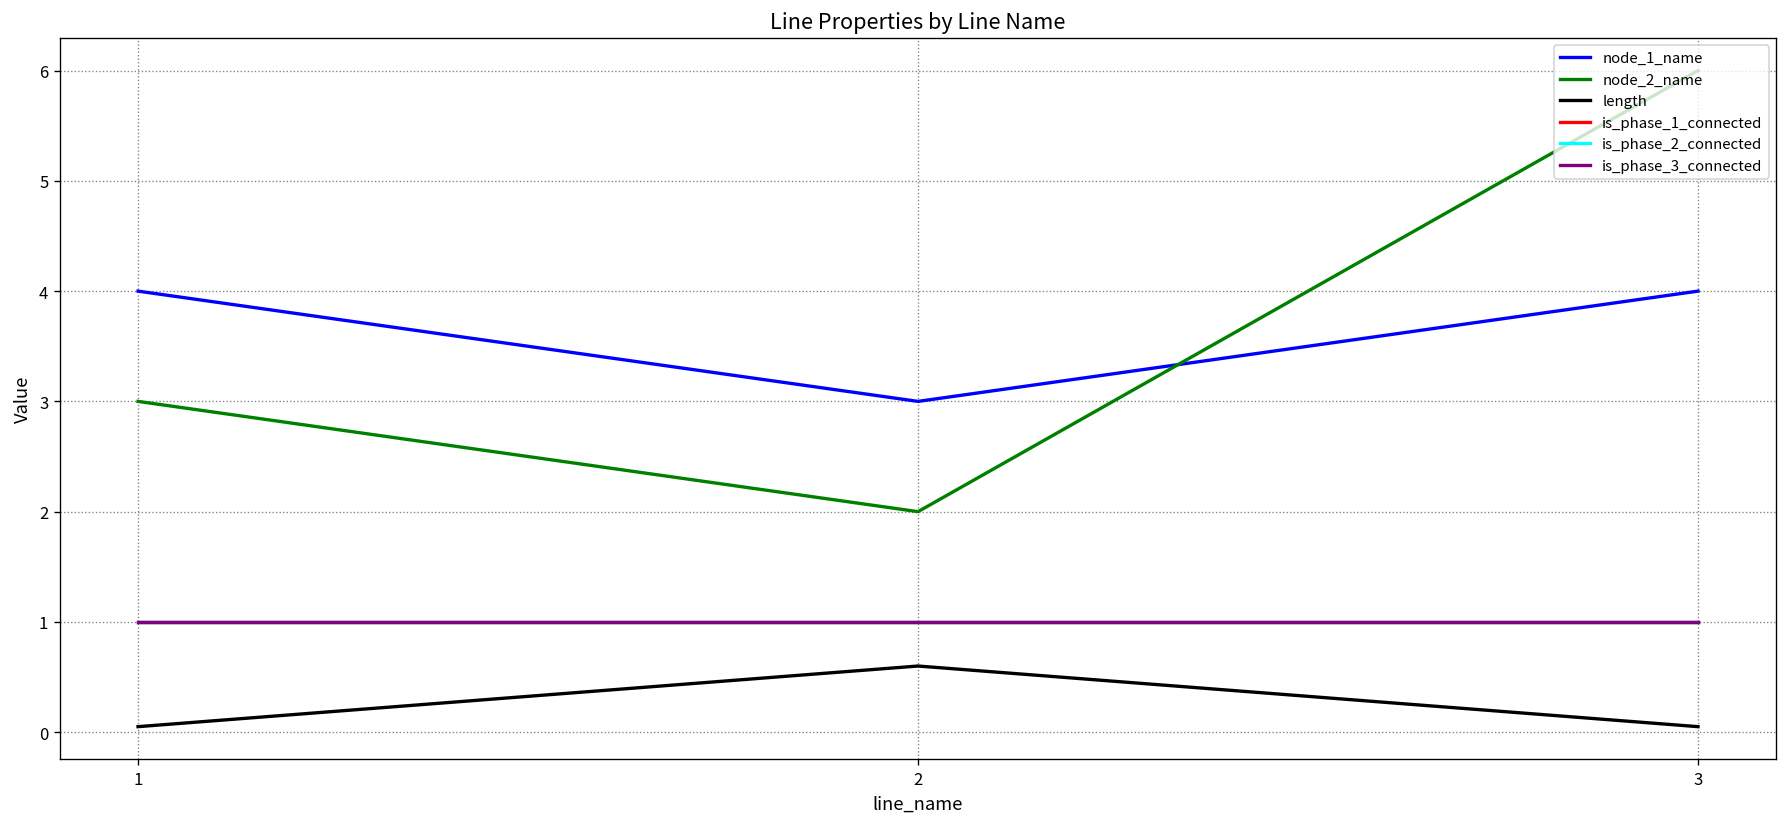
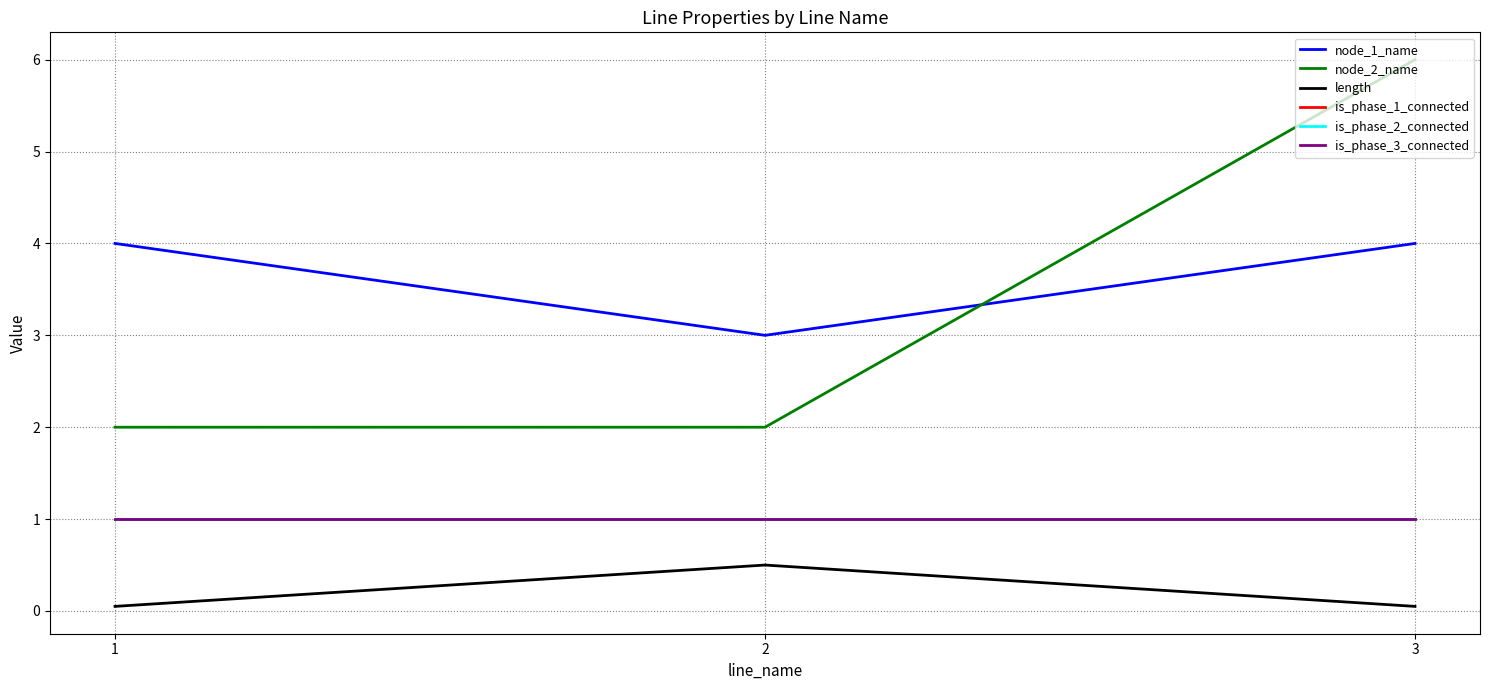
node_2_name, 1: 3 -> 2
length, 2: 0.6 -> 0.5
